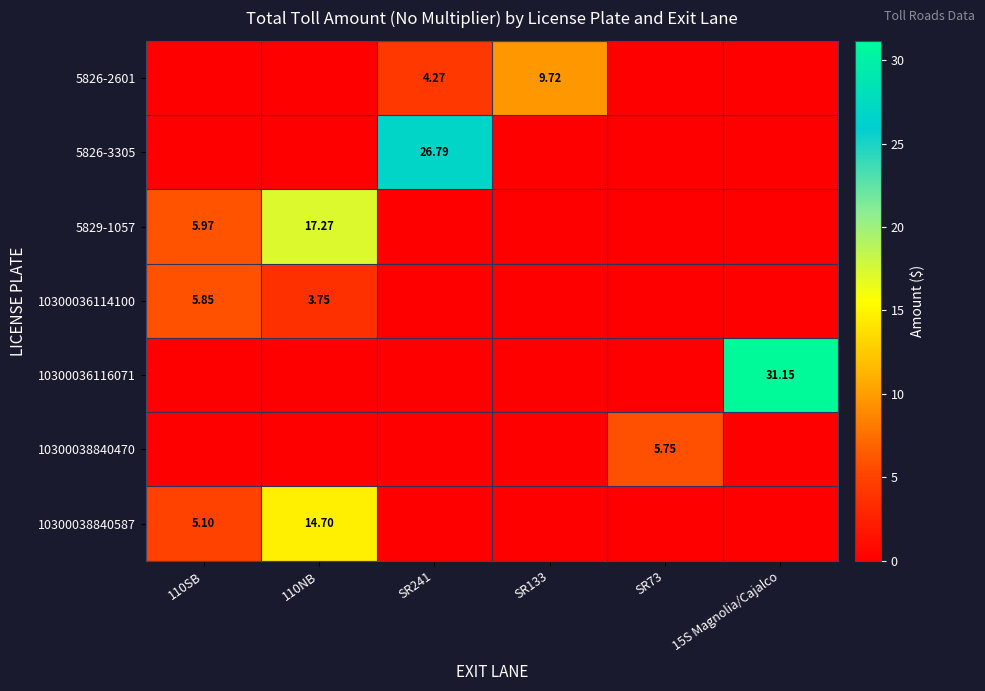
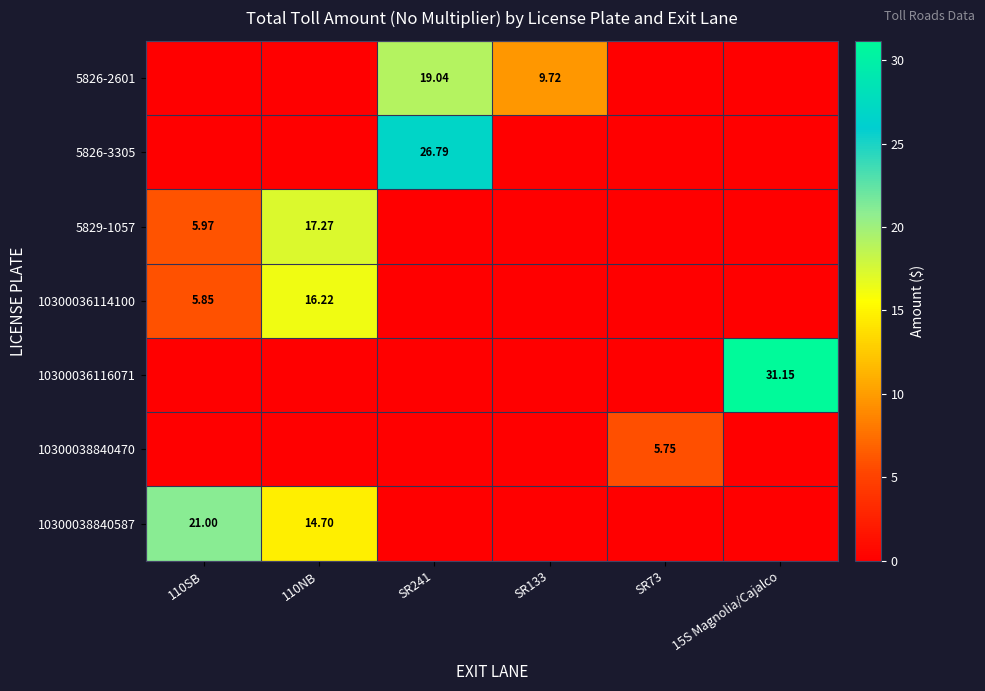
5826-2601, SR241: 4.27 -> 19.04
10300036114100, 110NB: 3.75 -> 16.22
10300038840587, 110SB: 5.10 -> 21.00
